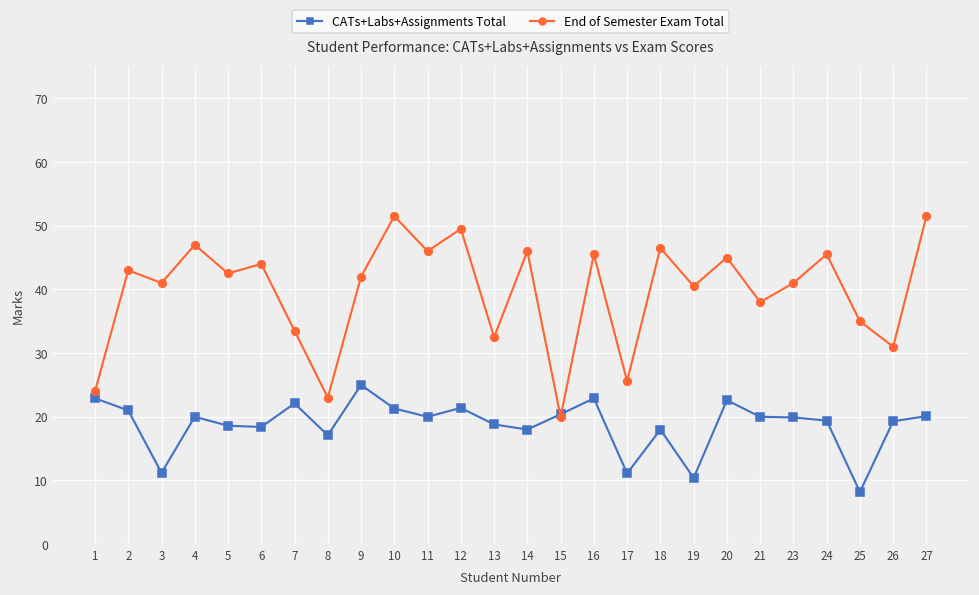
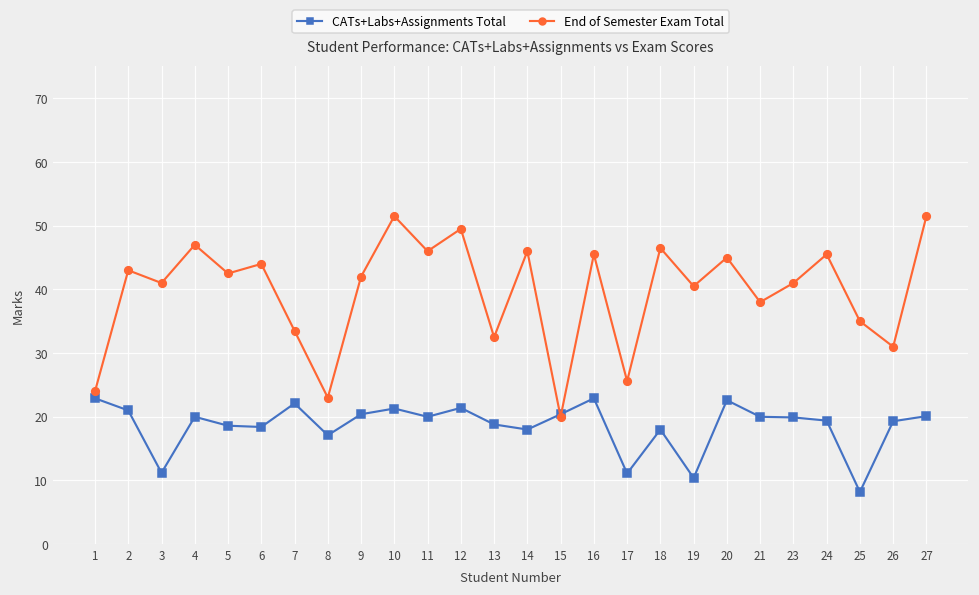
CATs+Labs+Assignments Total, 9: 25 -> 20
